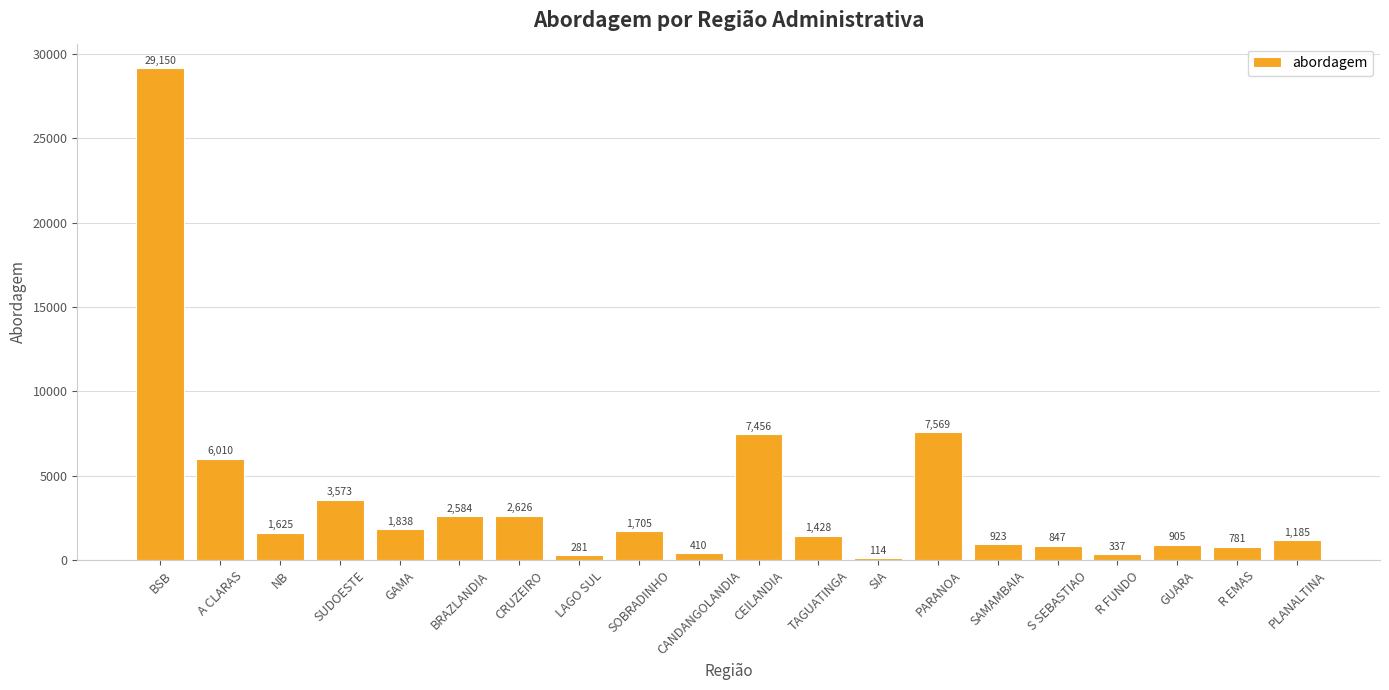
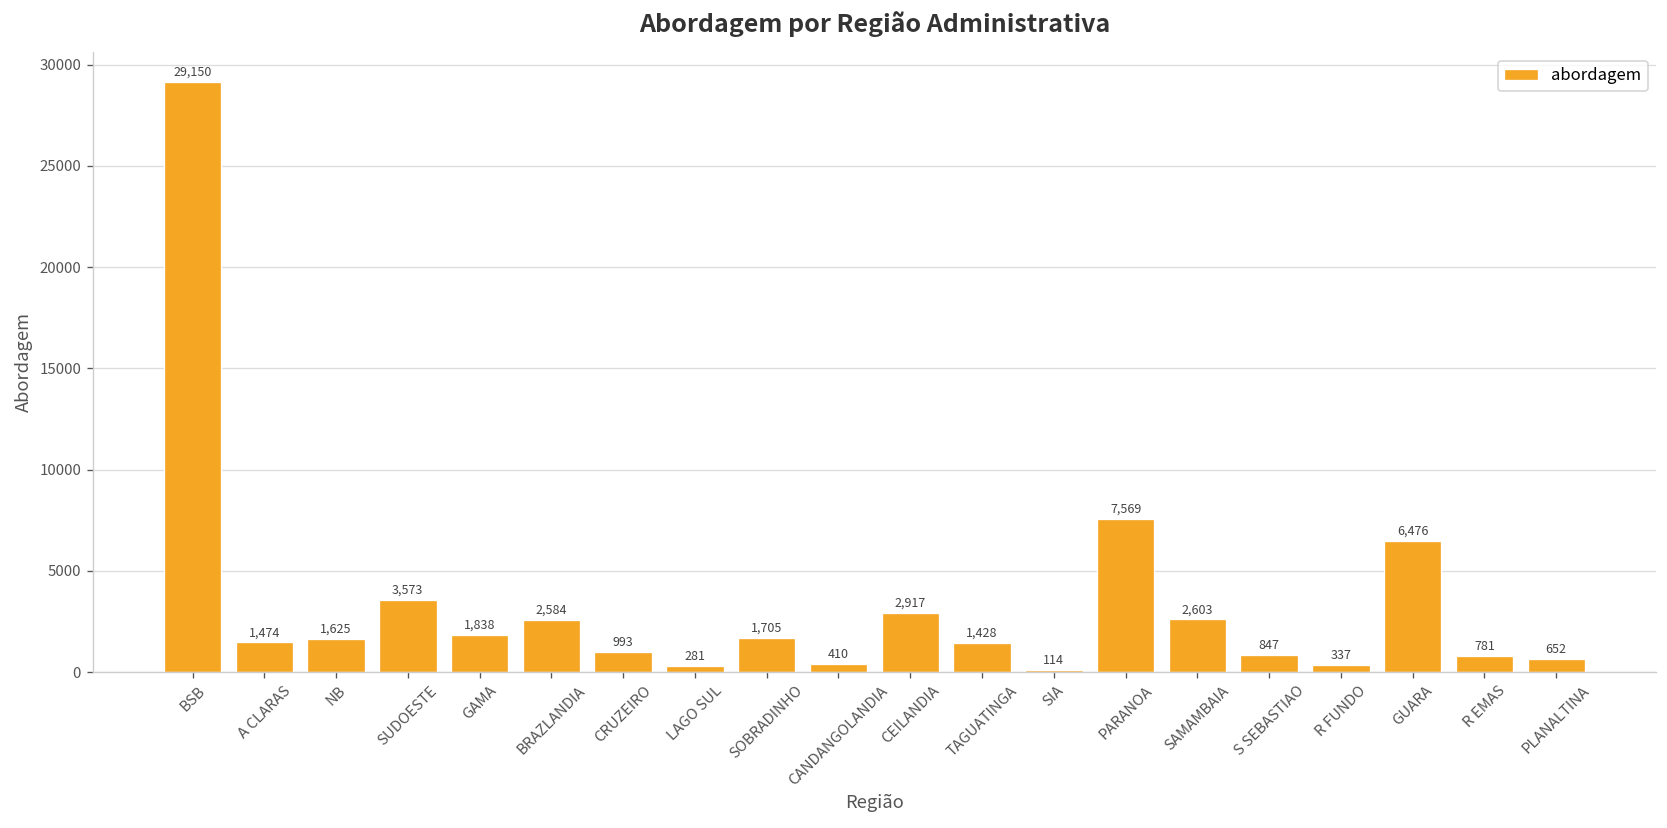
A CLARAS: 6,010 -> 1,474
CRUZEIRO: 2,626 -> 993
CEILANDIA: 7,456 -> 2,917
SAMAMBAIA: 923 -> 2,603
GUARA: 905 -> 6,476
PLANALTINA: 1,185 -> 652
